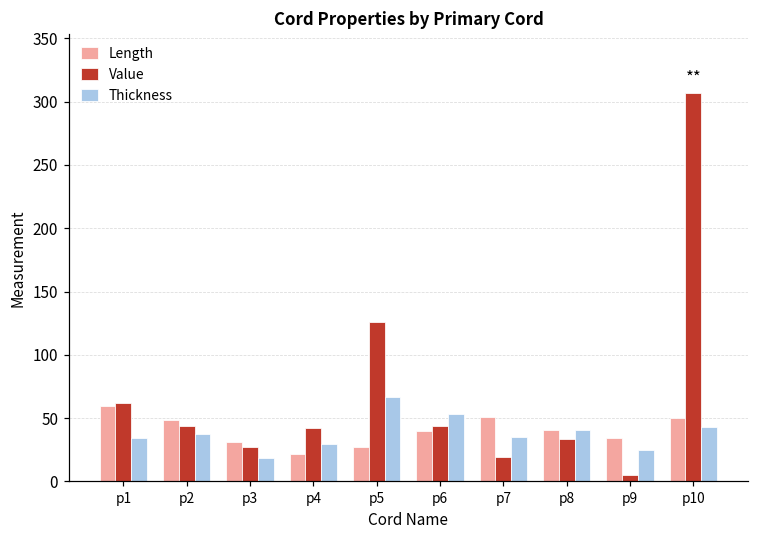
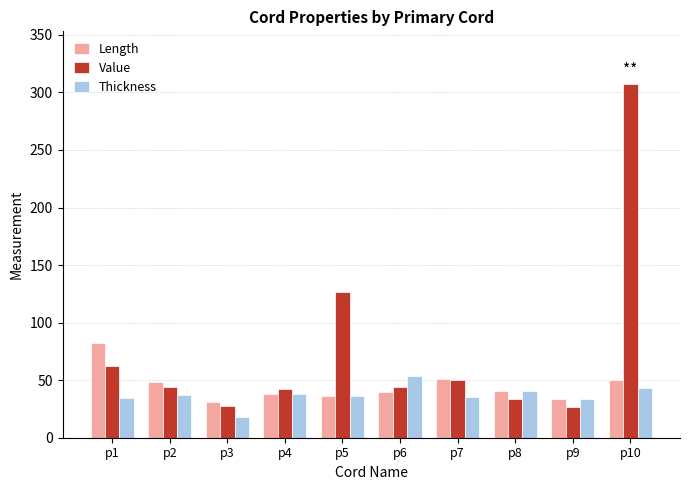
Length, p1: 60 -> 82
Length, p4: 22 -> 38
Thickness, p4: 29 -> 38
Length, p5: 27 -> 36
Thickness, p5: 67 -> 36
Value, p7: 20 -> 50
Value, p9: 5 -> 27
Thickness, p9: 25 -> 34
